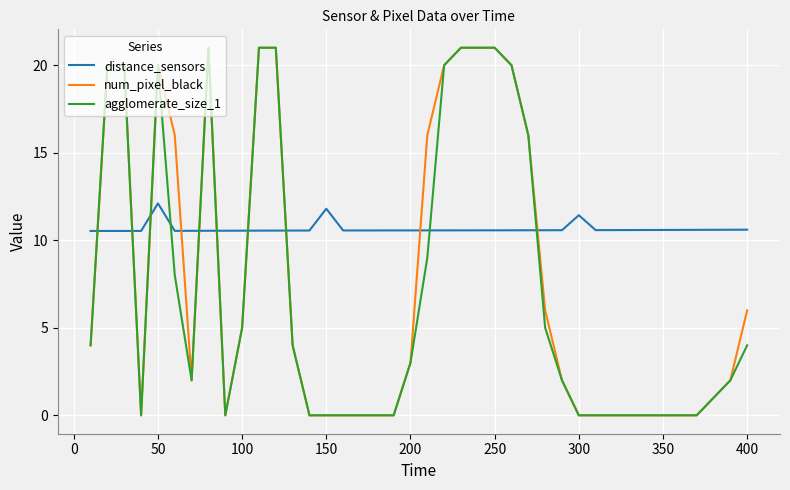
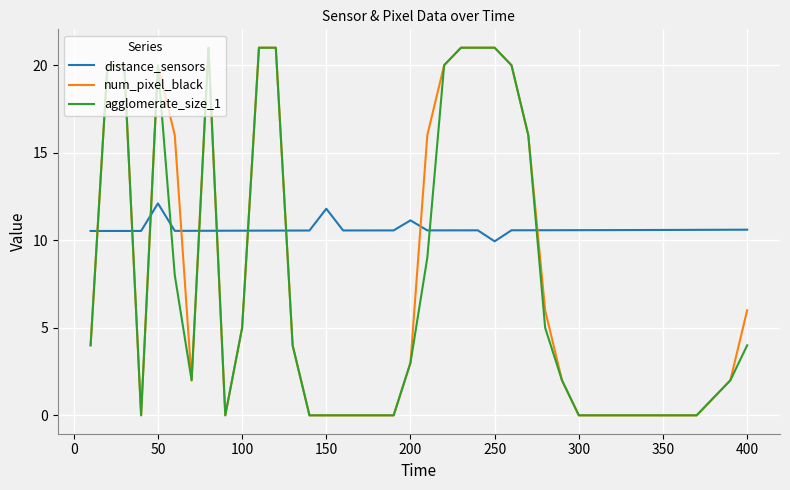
distance_sensors, 200: 10.6 -> 11.1
distance_sensors, 250: 10.6 -> 9.9
distance_sensors, 300: 11.4 -> 10.6
